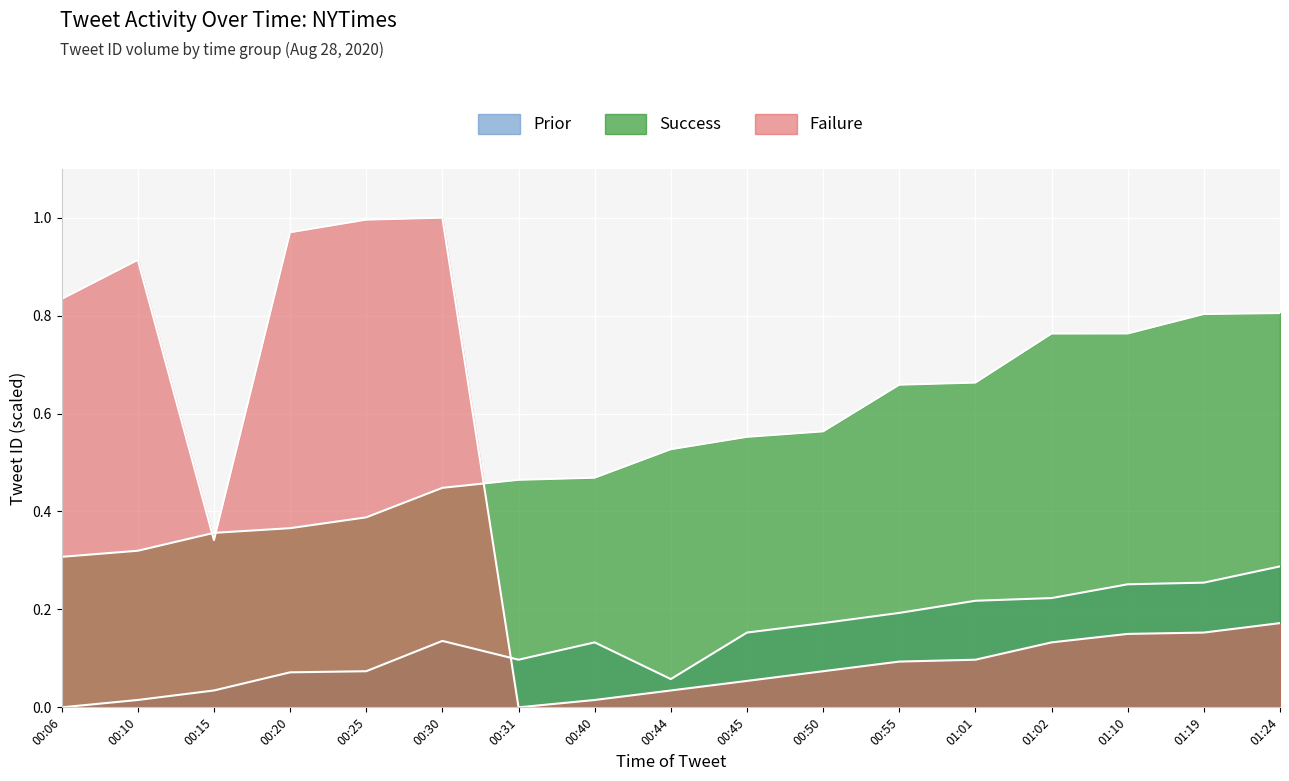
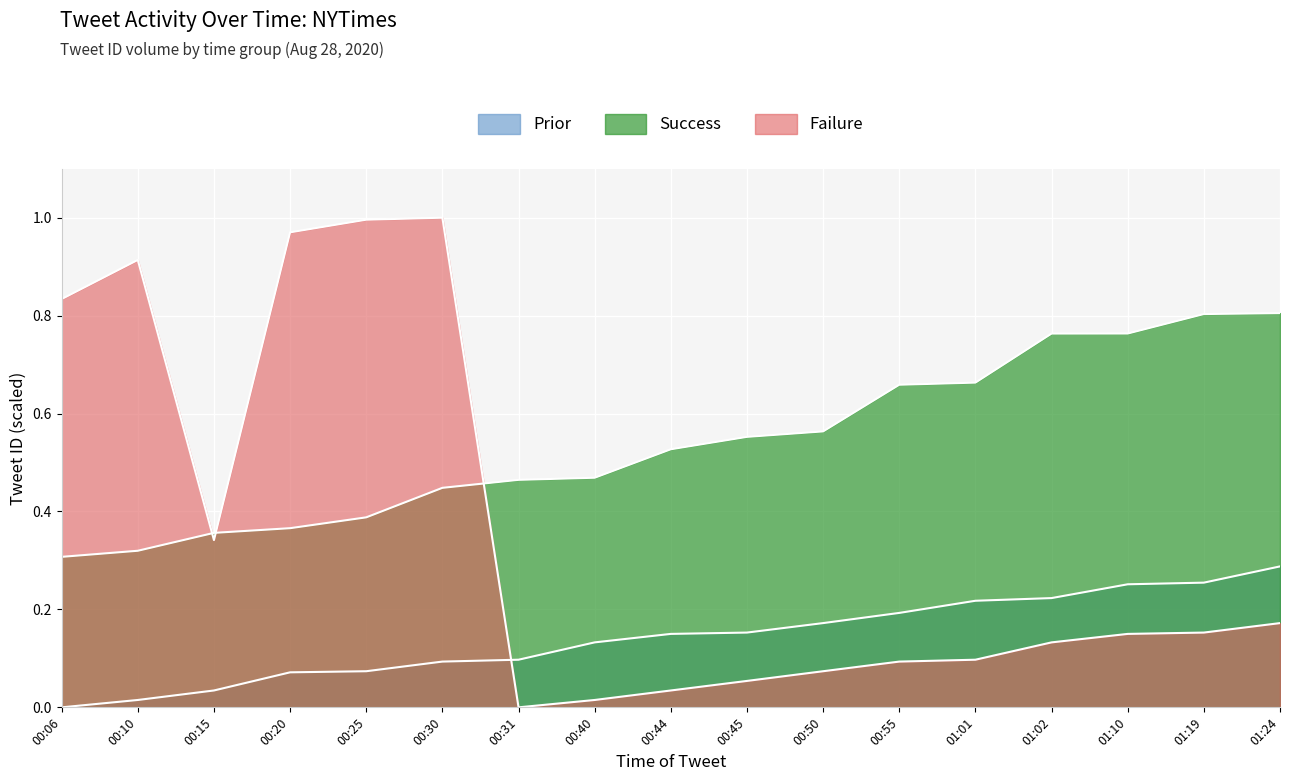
Prior, 00:30: 0.14 -> 0.09
Prior, 00:44: 0.06 -> 0.15
